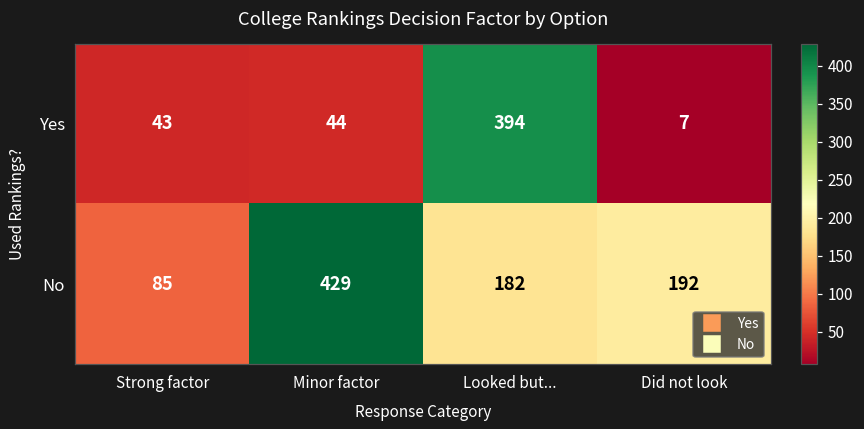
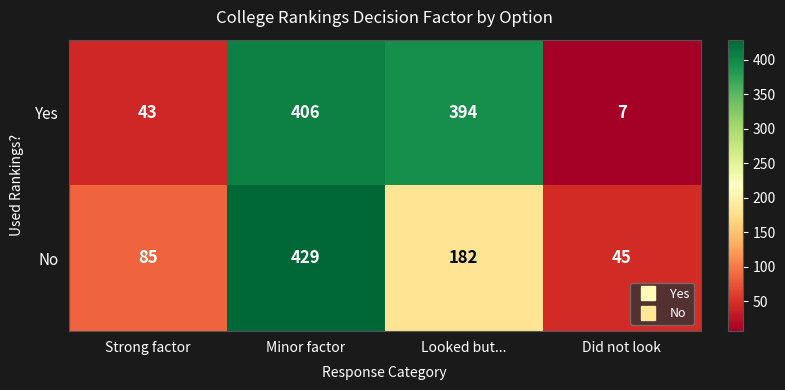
Yes, Minor factor: 44 -> 406
No, Did not look: 192 -> 45
